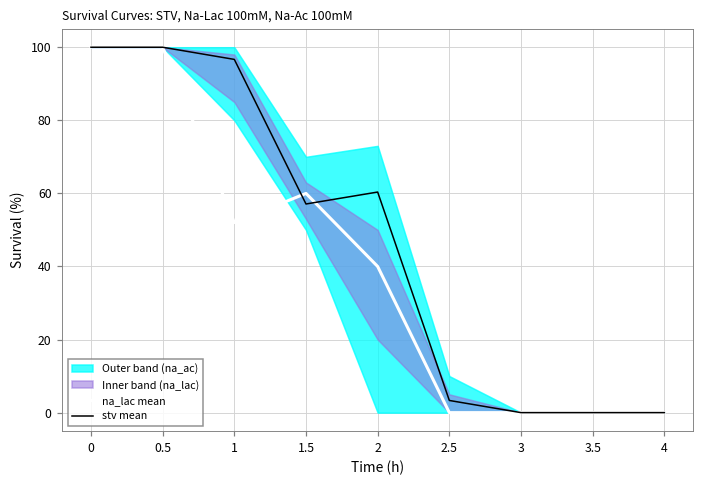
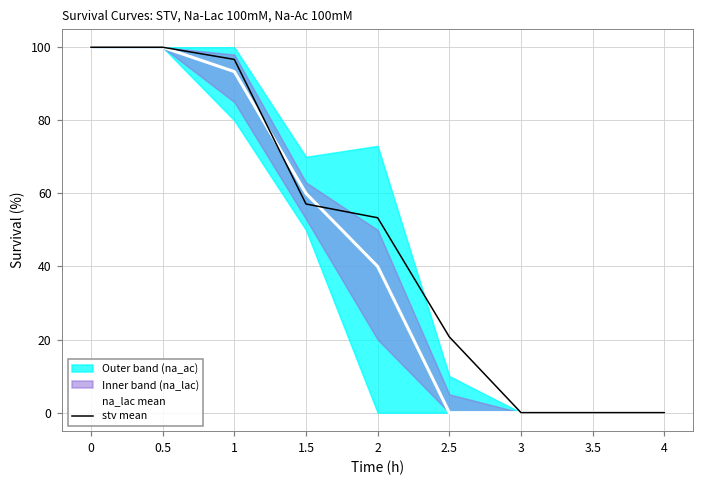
na_lac mean, 1: 52 -> 93
stv mean, 2: 60 -> 53
stv mean, 2.5: 3 -> 21
